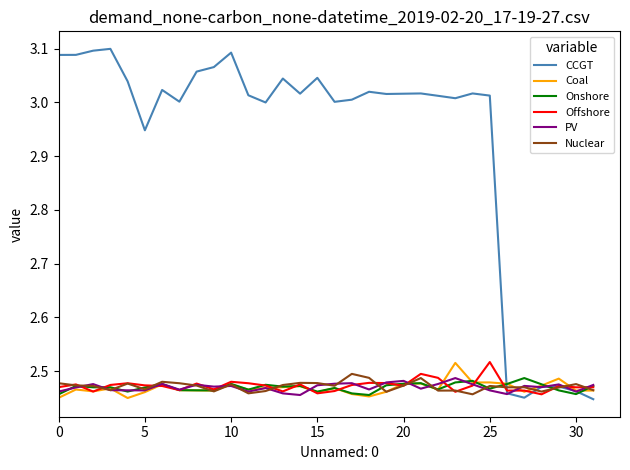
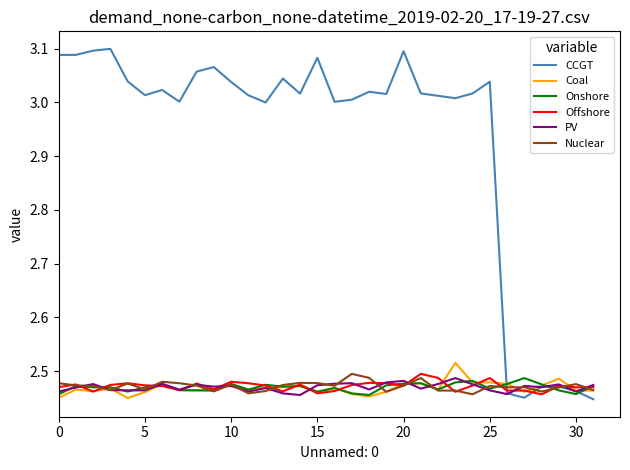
CCGT, 5: 2.95 -> 3.01
CCGT, 10: 3.09 -> 3.04
CCGT, 15: 3.05 -> 3.08
CCGT, 20: 3.02 -> 3.10
CCGT, 25: 3.01 -> 3.04
Offshore, 25: 2.52 -> 2.49
